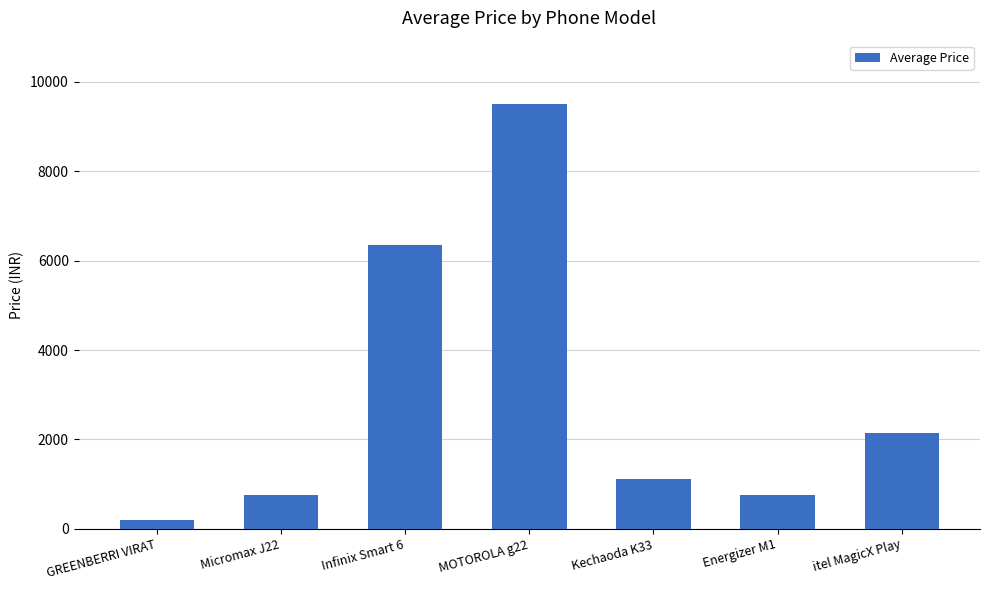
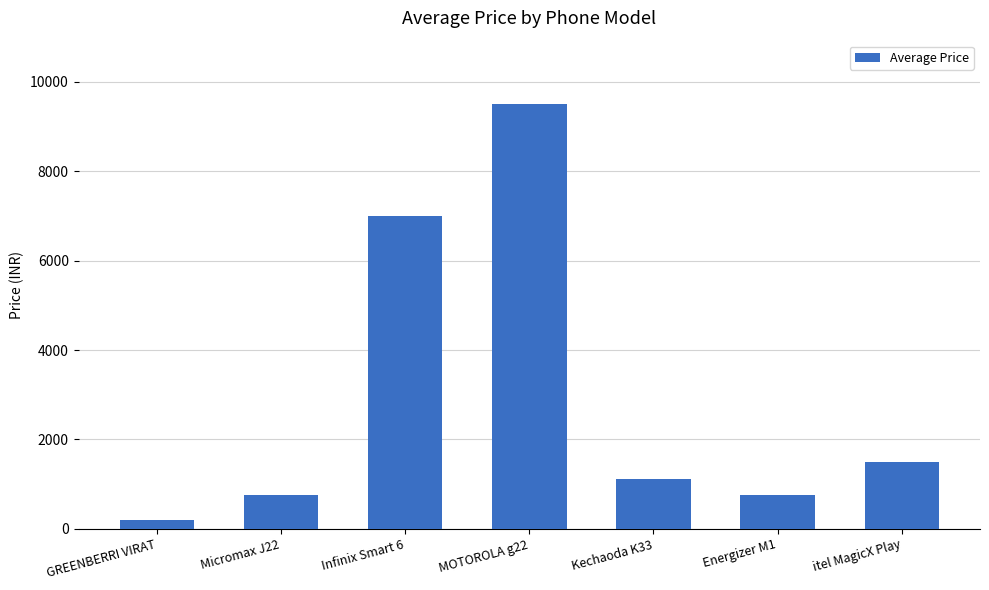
Infinix Smart 6: 6400 -> 7000
itel MagicX Play: 2100 -> 1500
